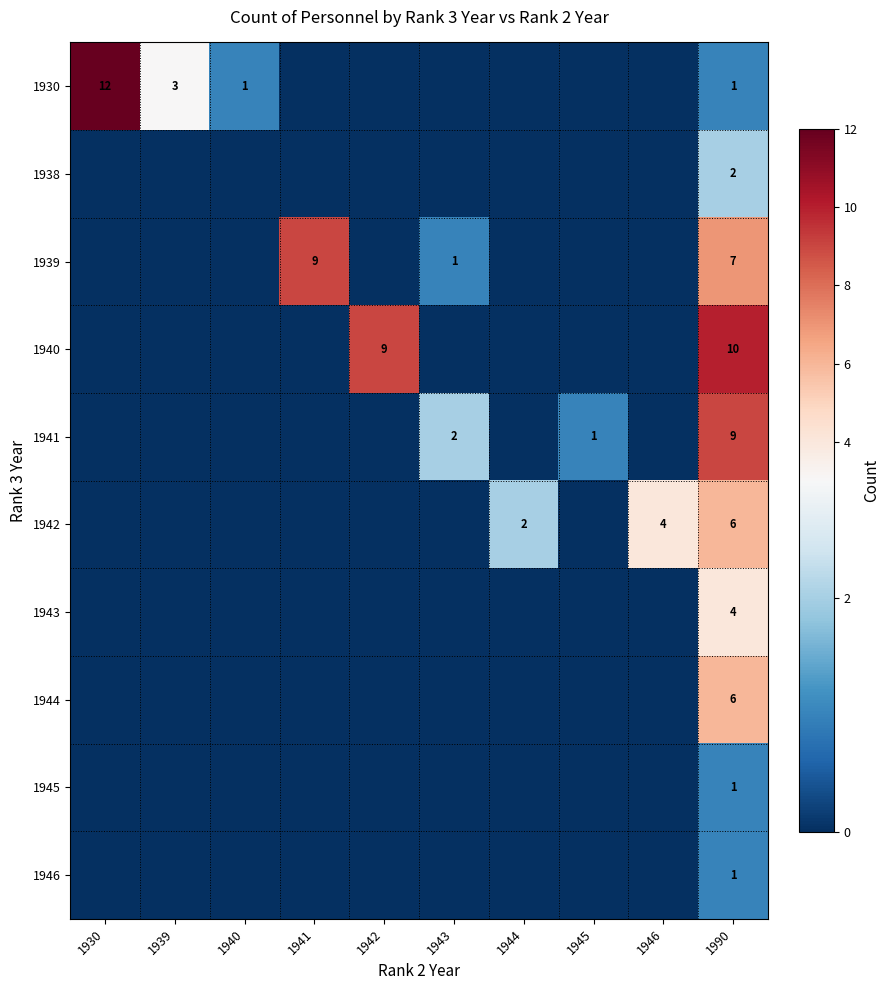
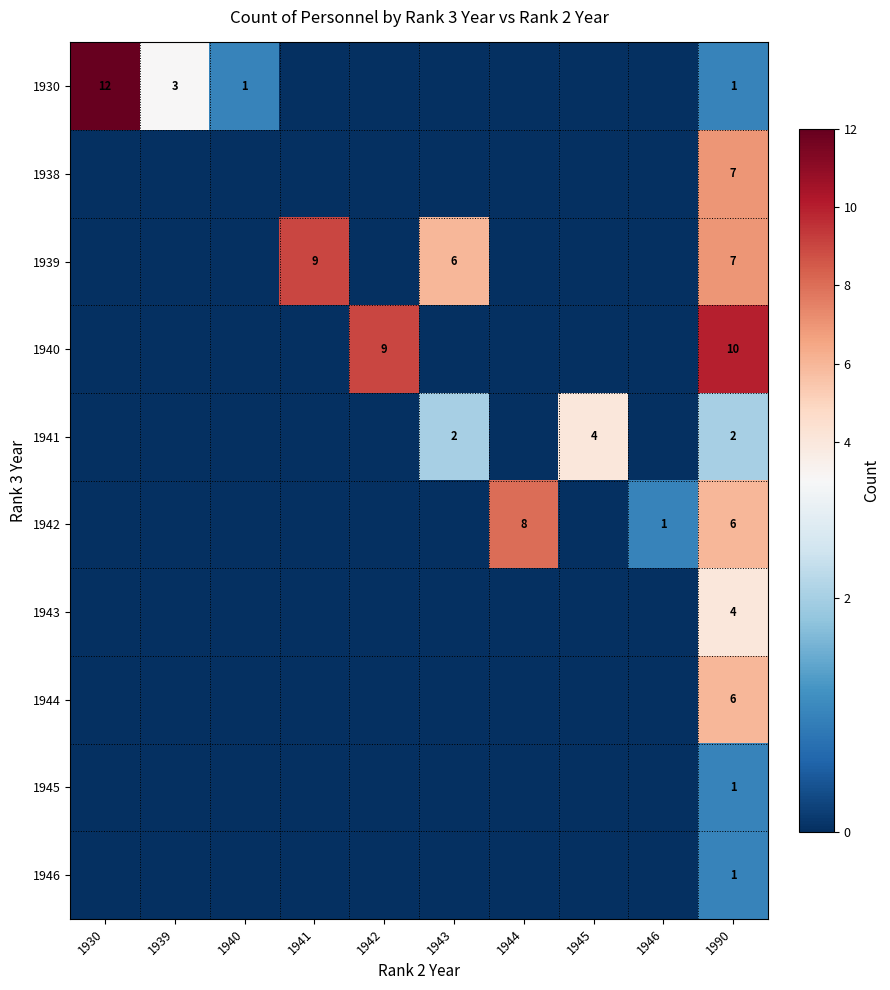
1938, 1990: 2 -> 7
1939, 1943: 1 -> 6
1941, 1945: 1 -> 4
1941, 1990: 9 -> 2
1942, 1944: 2 -> 8
1942, 1946: 4 -> 1
